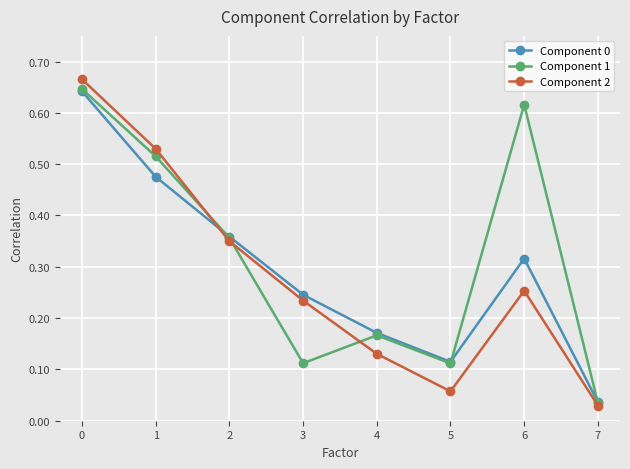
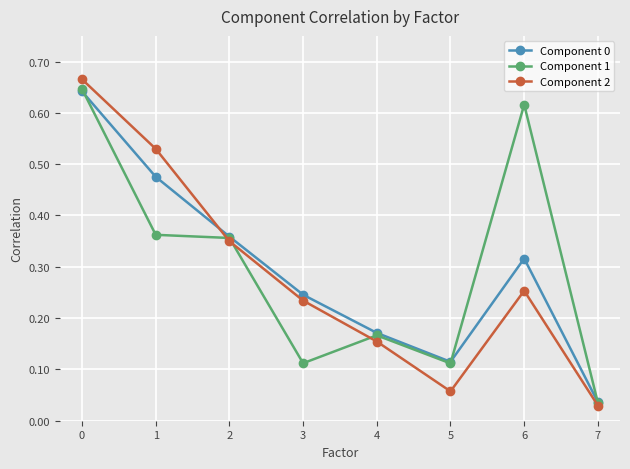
Component 1, 1: 0.52 -> 0.36
Component 2, 4: 0.13 -> 0.15
